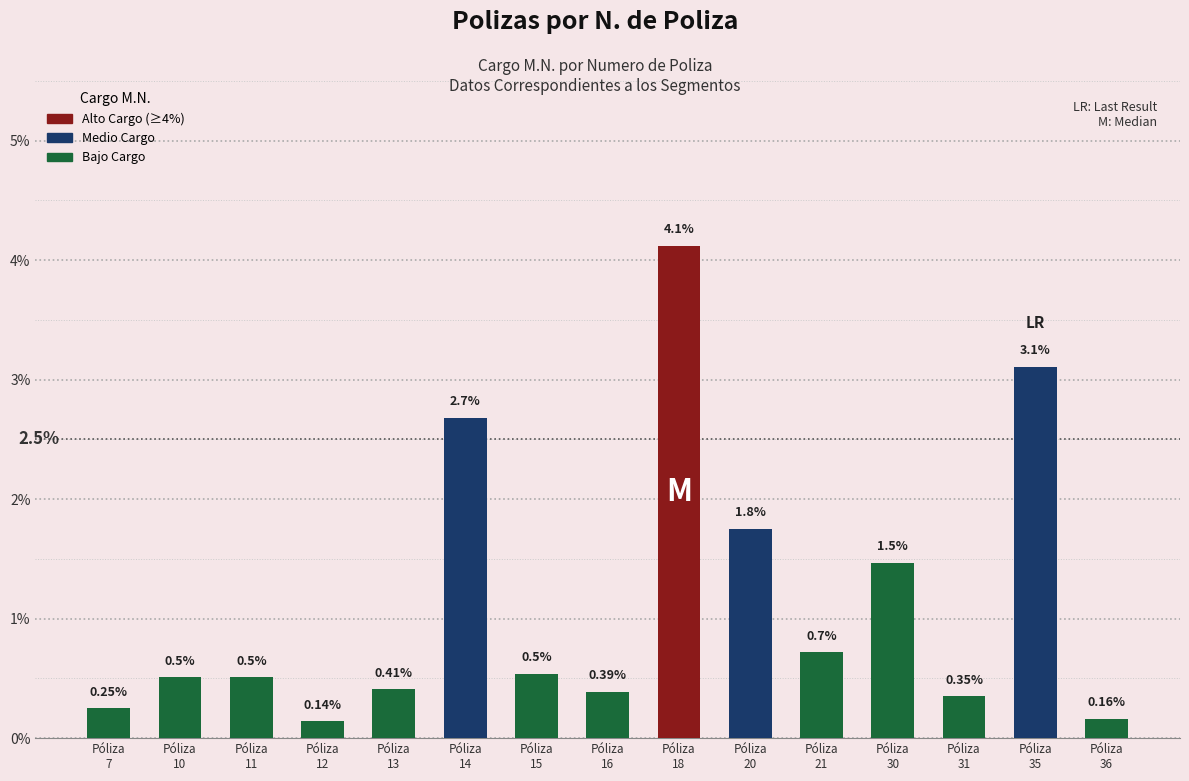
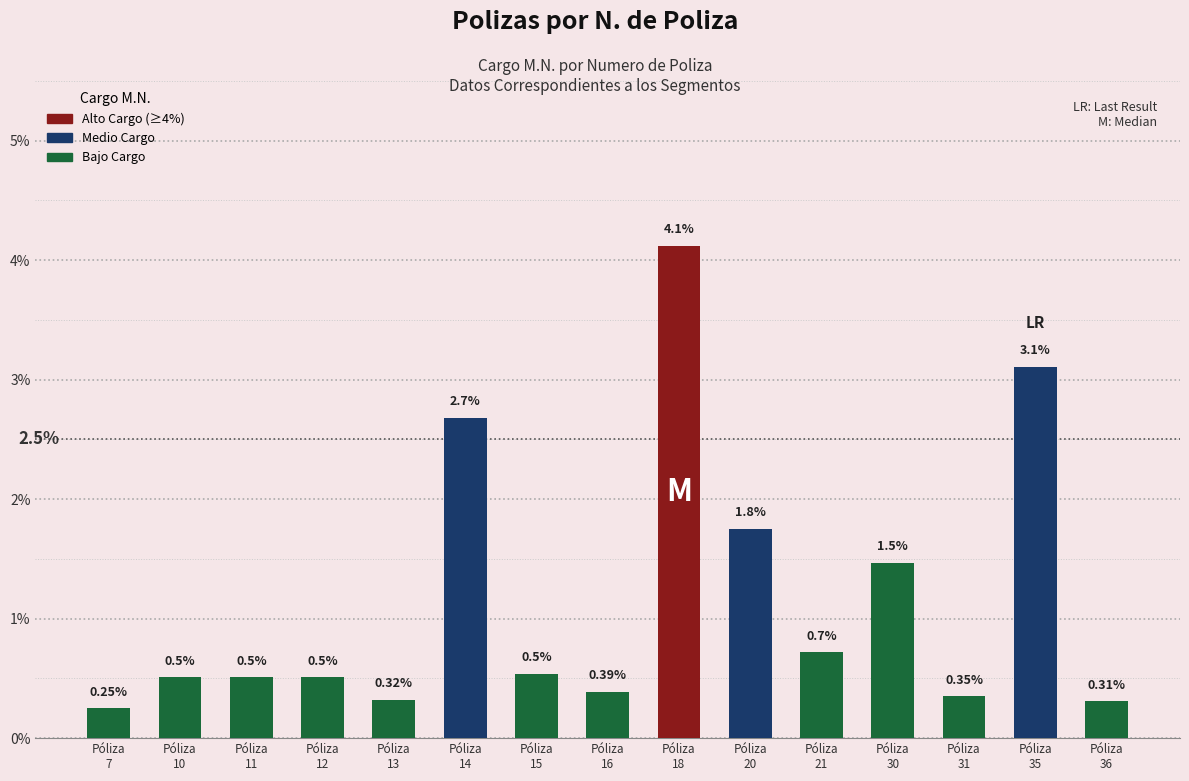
Póliza 12: 0.14% -> 0.5%
Póliza 13: 0.41% -> 0.32%
Póliza 36: 0.16% -> 0.31%
